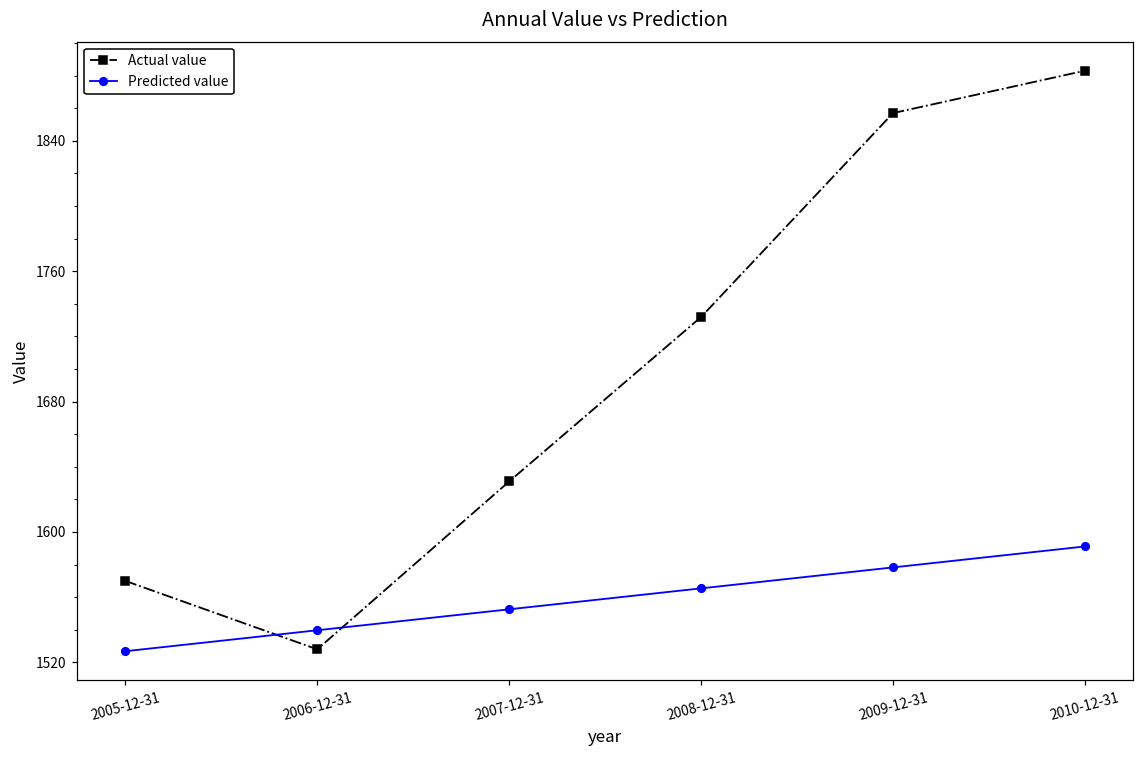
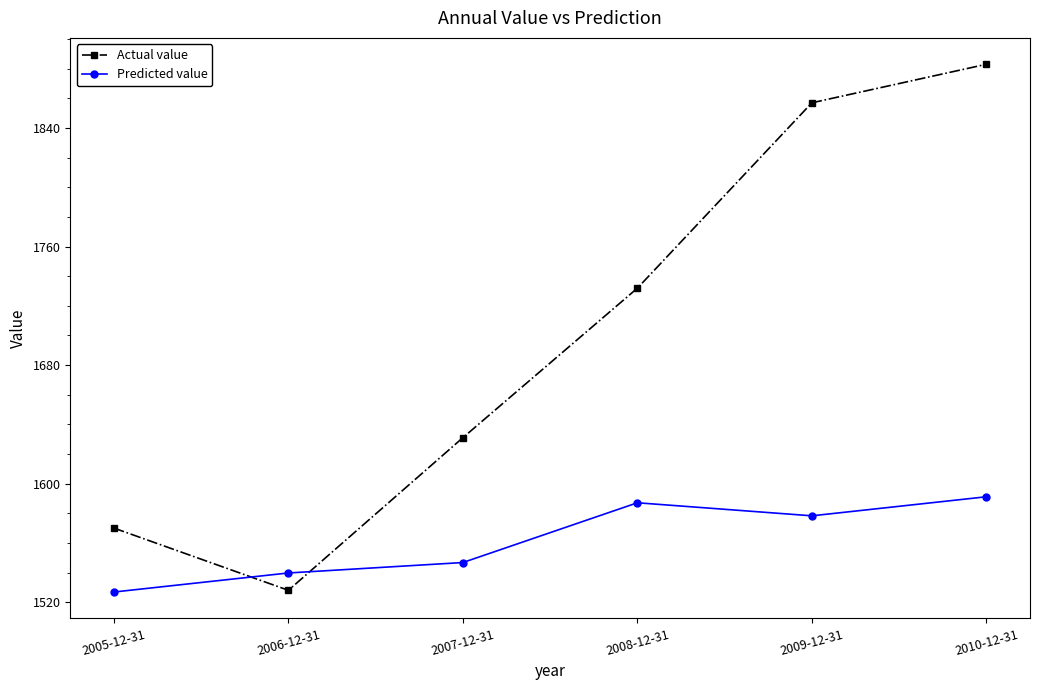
Predicted value, 2007-12-31: 1553 -> 1547
Predicted value, 2008-12-31: 1565 -> 1587
